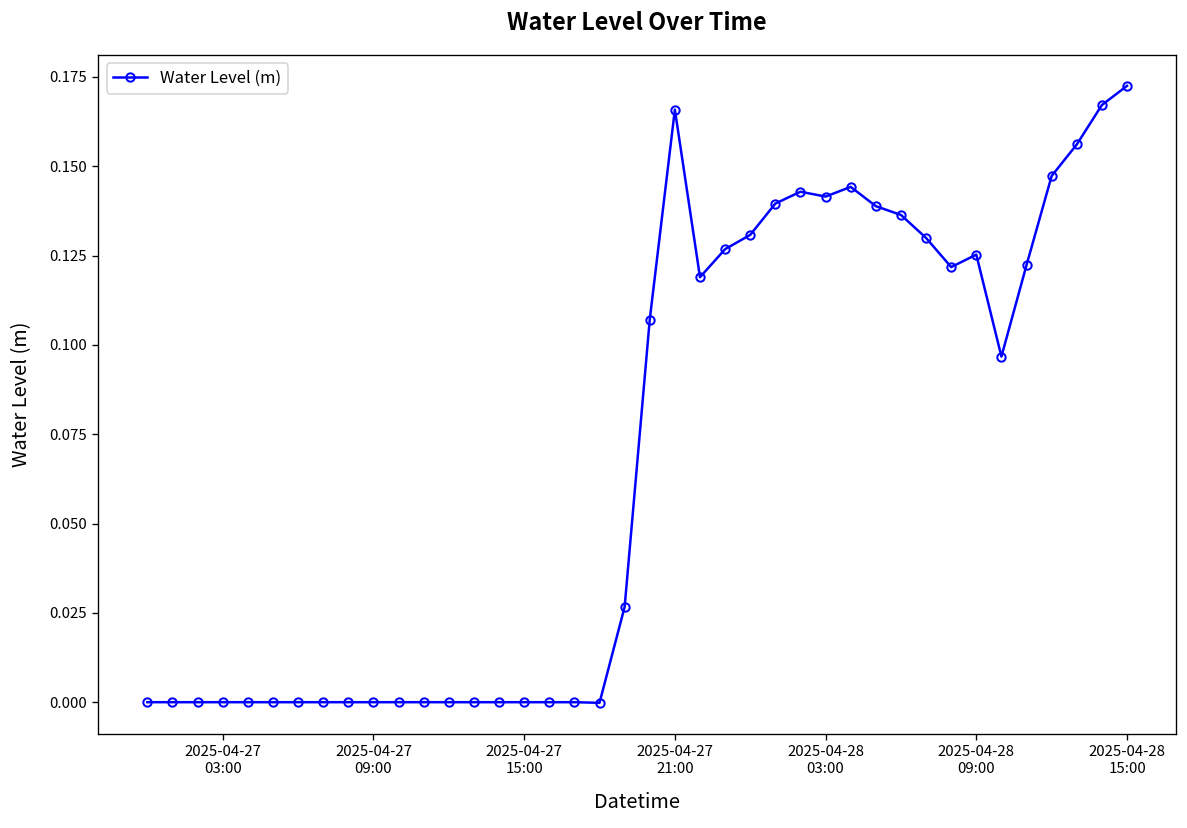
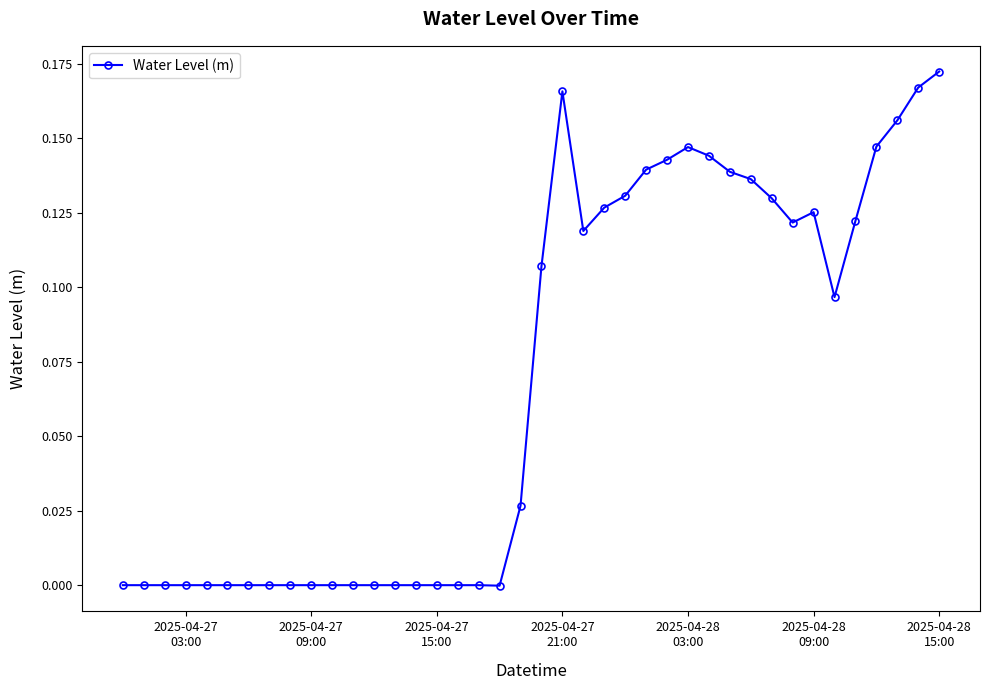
2025-04-28 03:00: 0.141 -> 0.147
